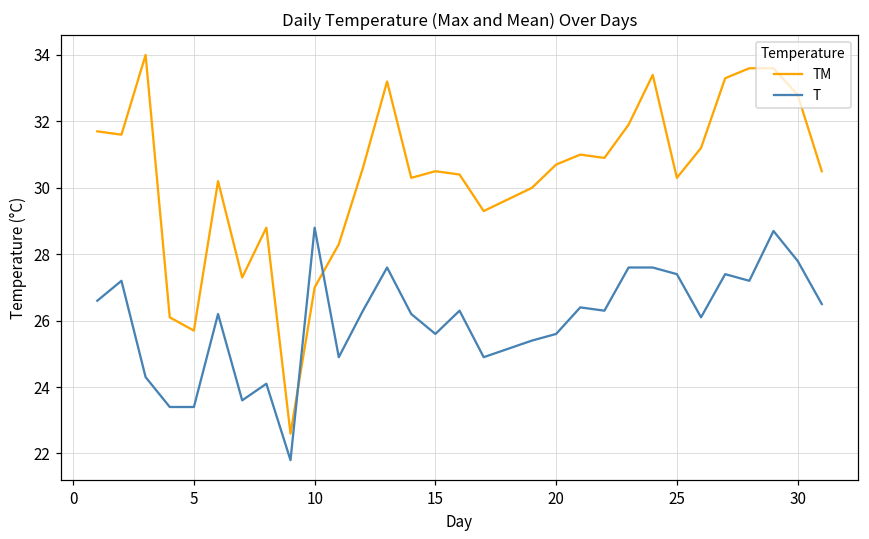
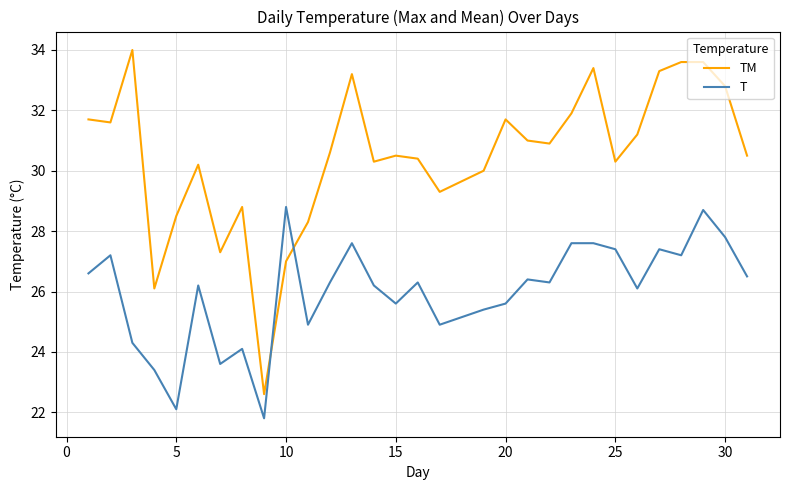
TM, 5: 25.7 -> 28.5
T, 5: 23.4 -> 22.1
TM, 20: 30.7 -> 31.7
